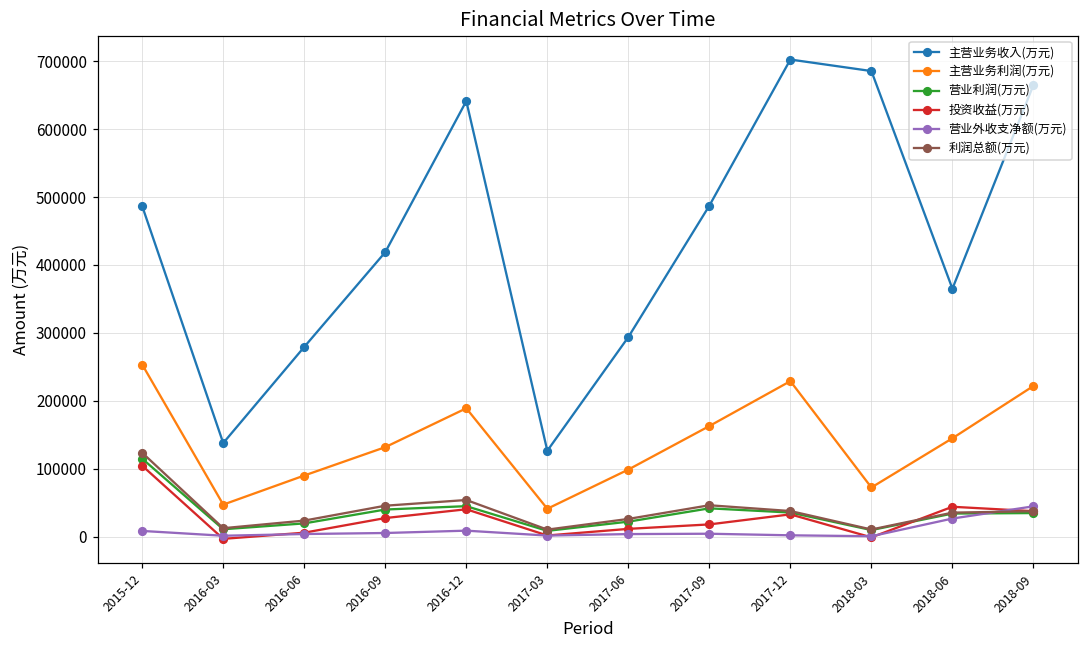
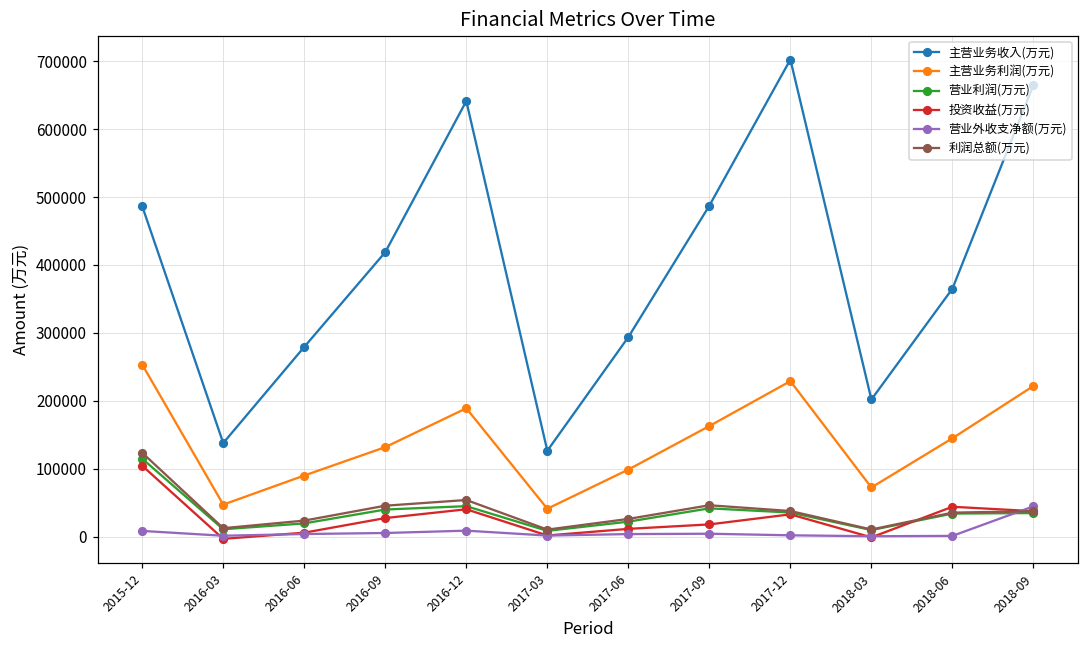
主营业务收入(万元), 2018-03: 690000 -> 200000
营业外收支净额(万元), 2018-06: 30000 -> 0
